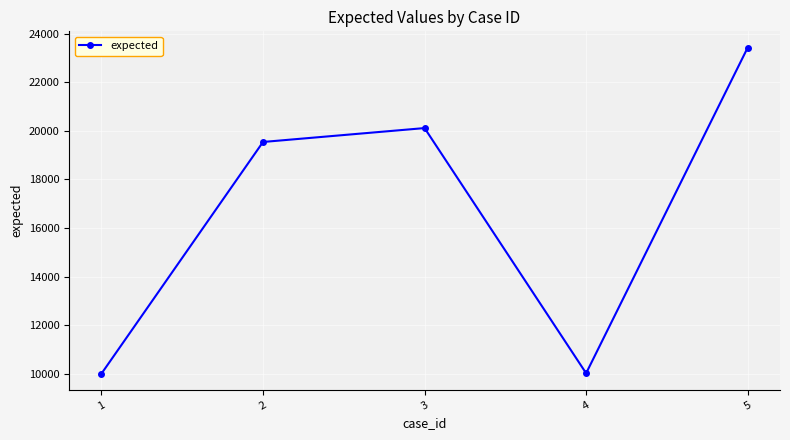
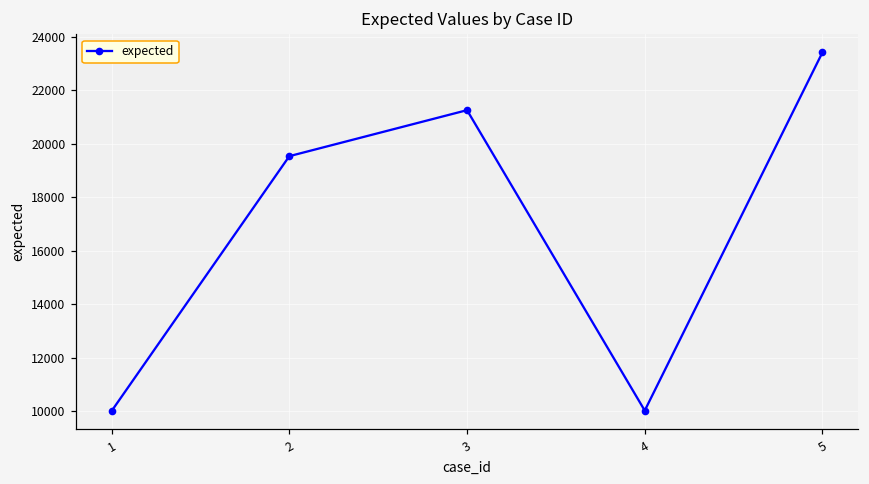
3: 20100 -> 21300
